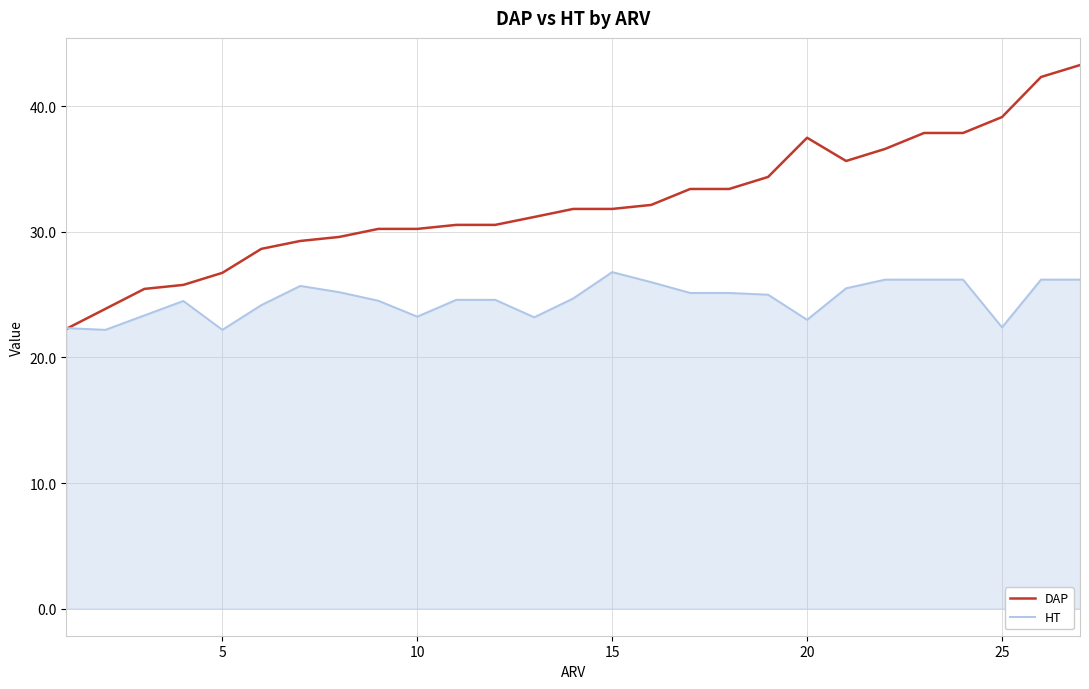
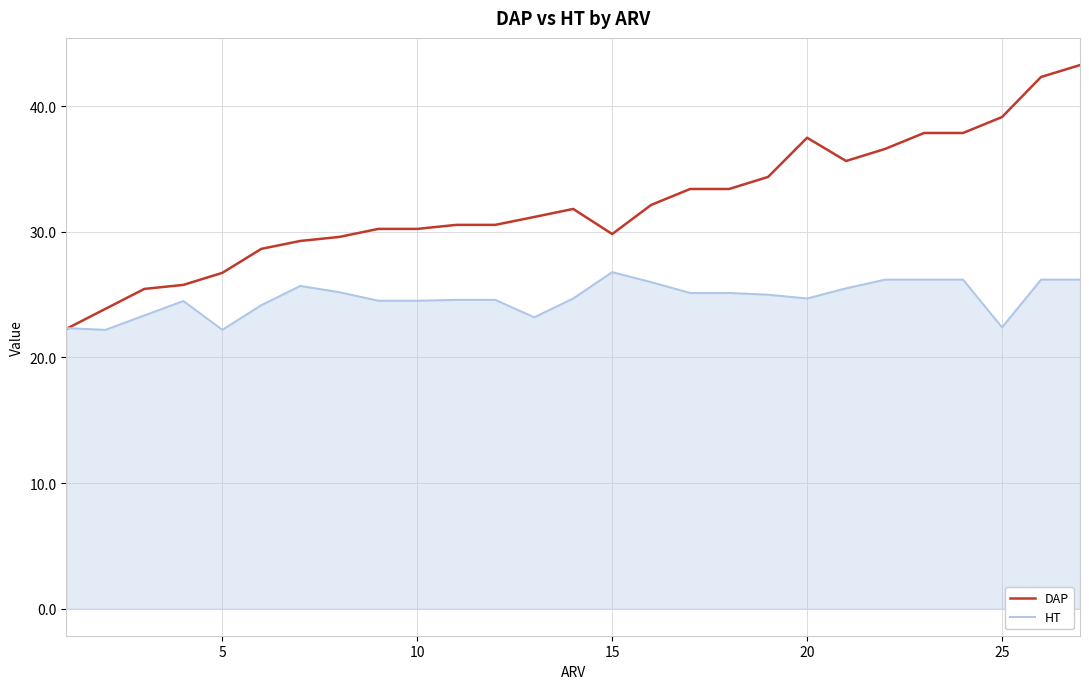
HT, 10: 23.3 -> 24.5
DAP, 15: 31.8 -> 29.8
HT, 20: 23.0 -> 24.7
